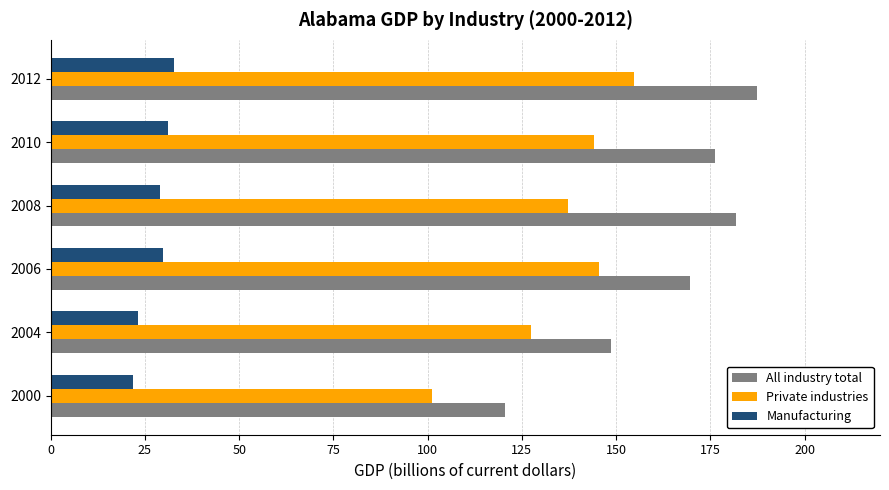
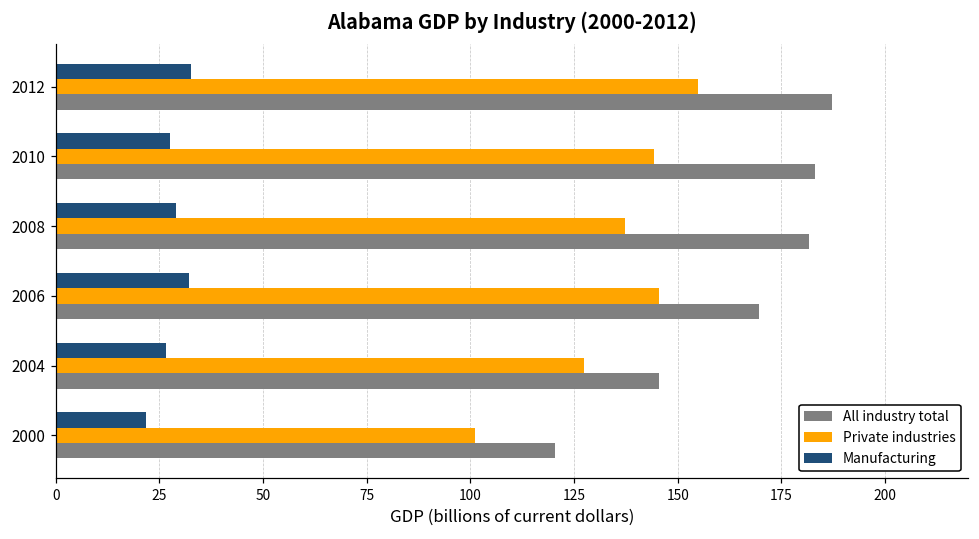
Manufacturing, 2010: 31 -> 28
All industry total, 2010: 176 -> 183
Manufacturing, 2006: 30 -> 32
Manufacturing, 2004: 23 -> 27
All industry total, 2004: 149 -> 145
